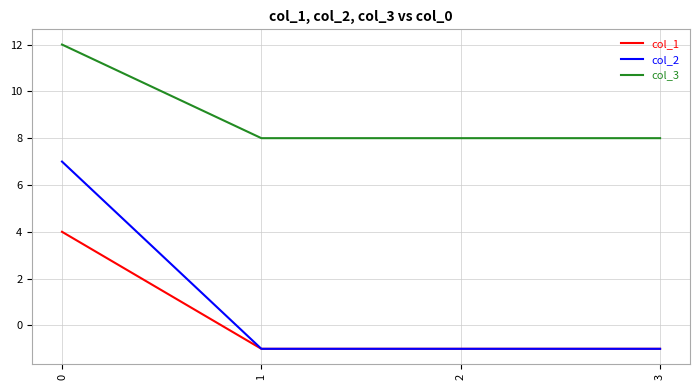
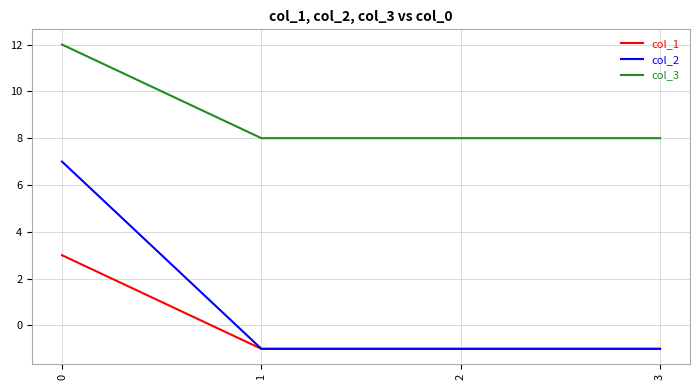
col_1, 0: 4 -> 3
